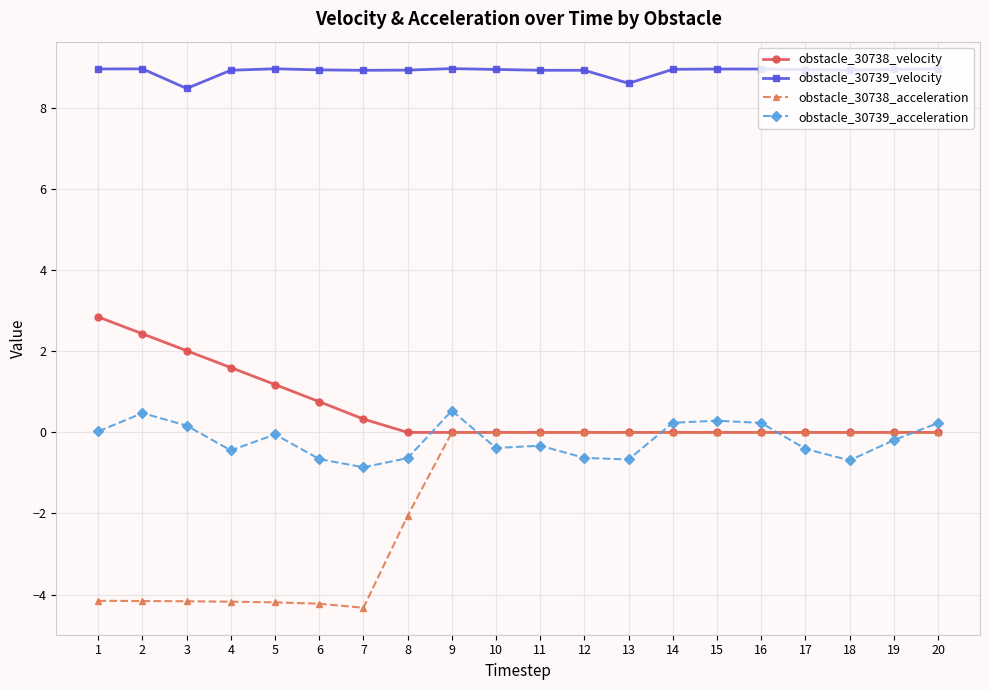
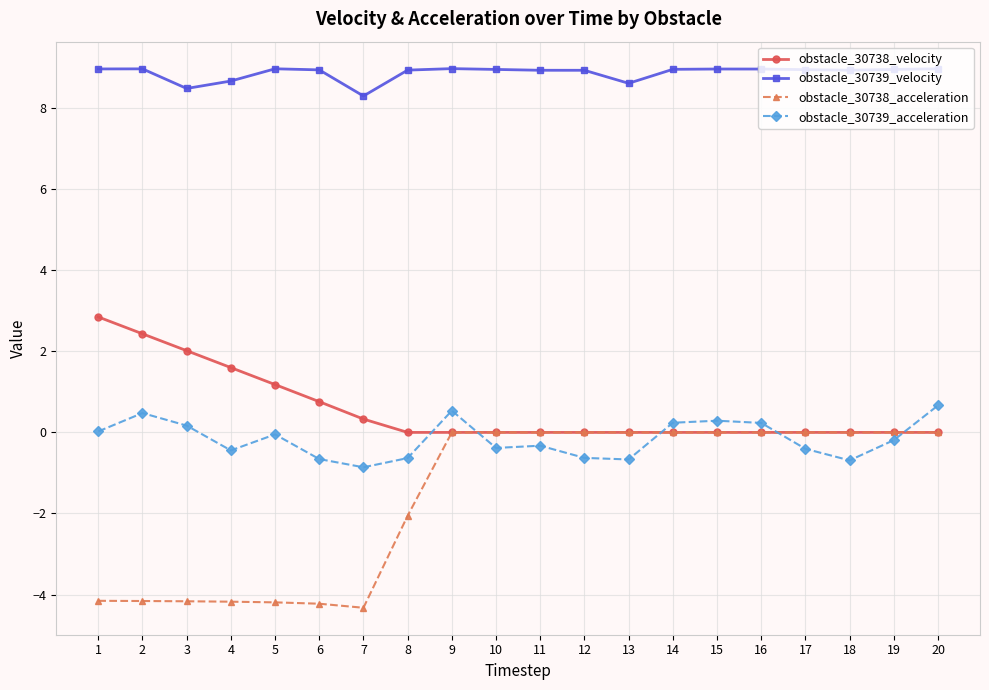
obstacle_30739_velocity, 4: 8.9 -> 8.7
obstacle_30739_velocity, 7: 8.9 -> 8.3
obstacle_30739_acceleration, 20: 0.2 -> 0.7
